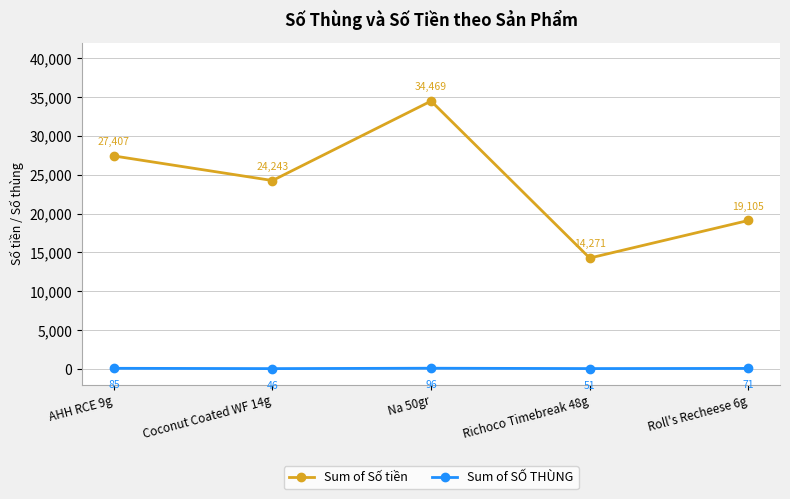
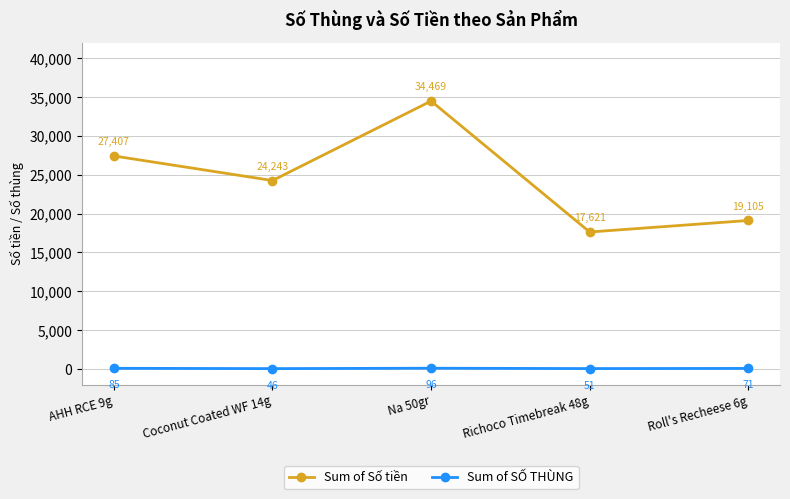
Sum of Số tiền, Richoco Timebreak 48g: 14,271 -> 17,621
